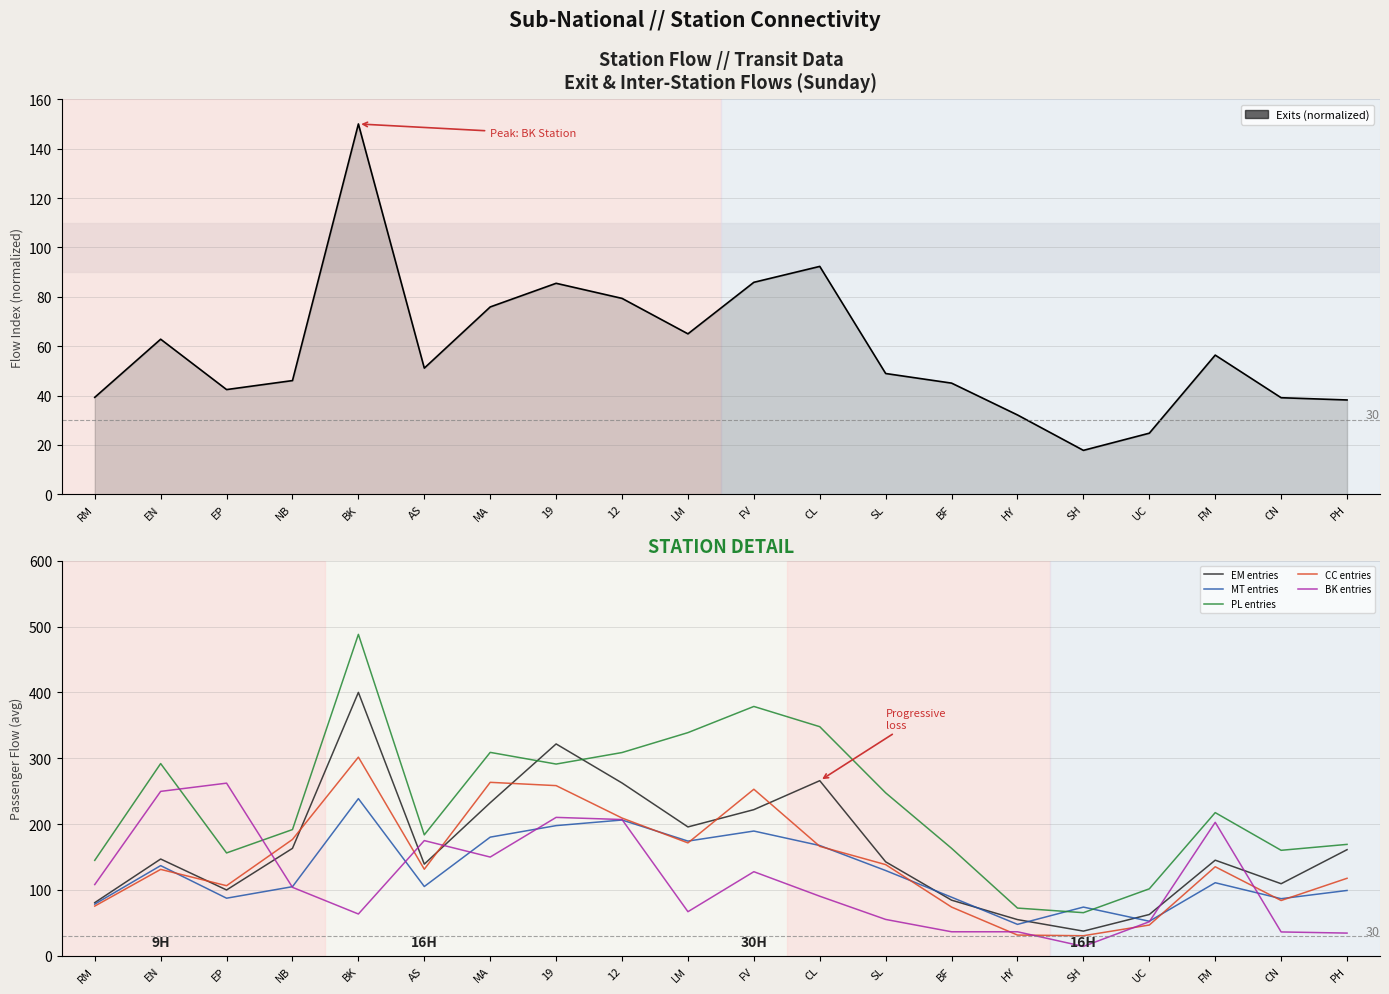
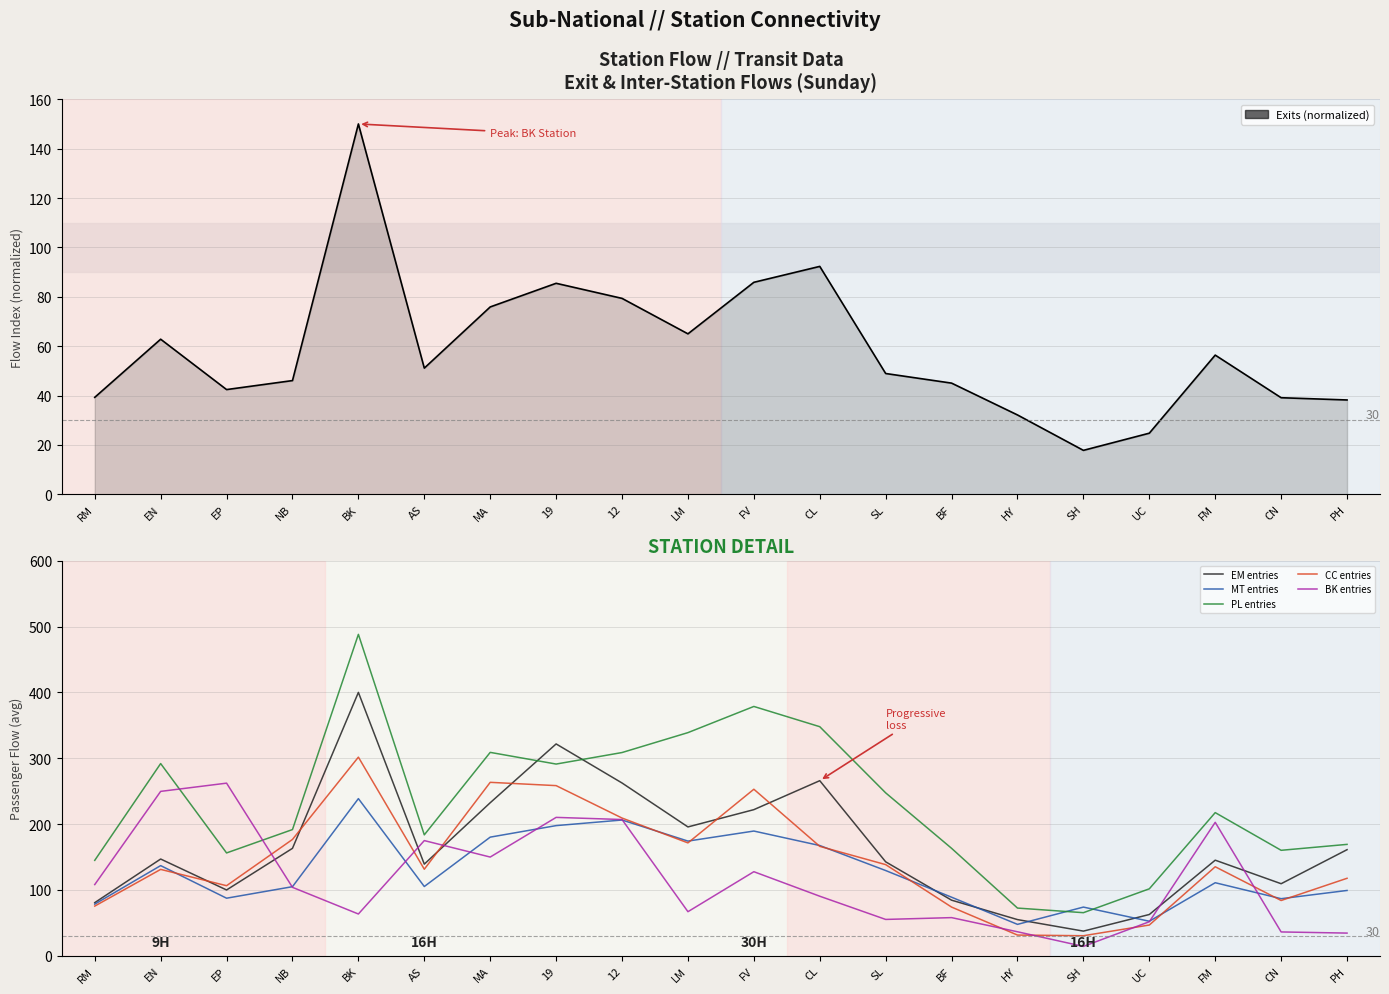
STATION DETAIL, BK entries, BF: 40 -> 60
